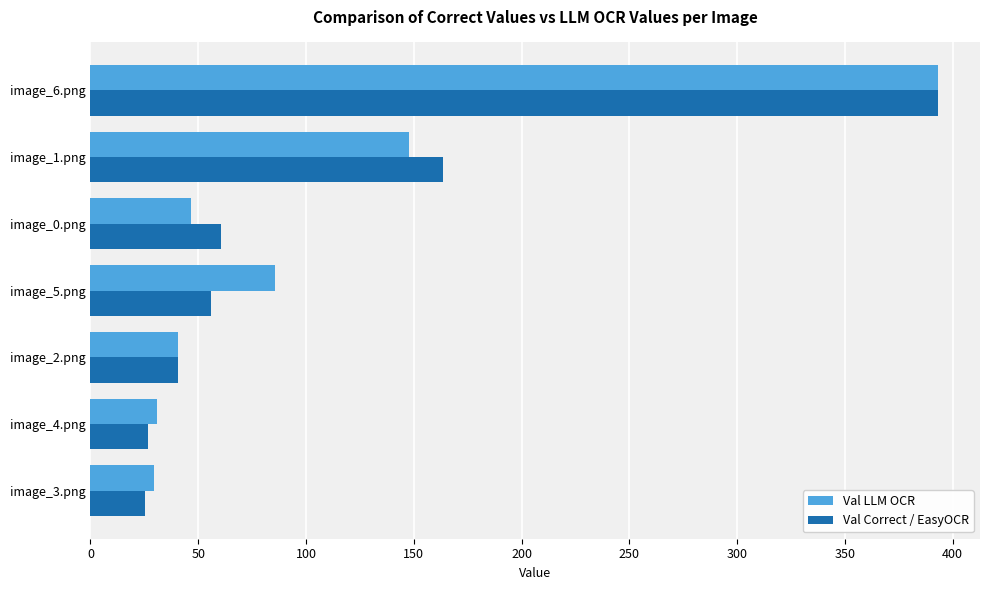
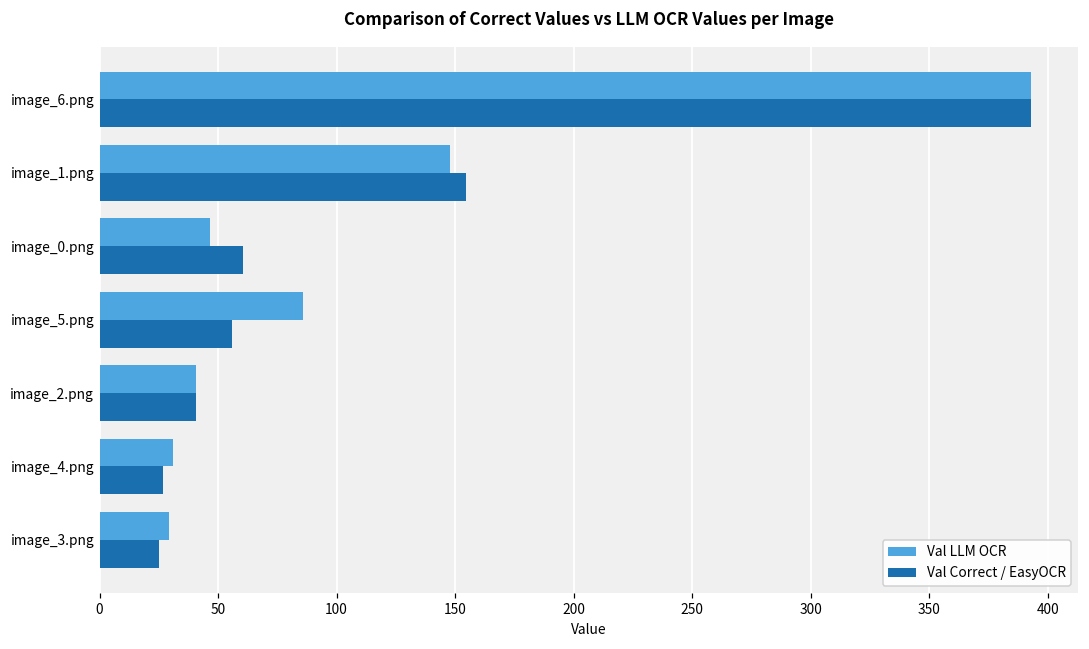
Val Correct / EasyOCR, image_1.png: 164 -> 154
